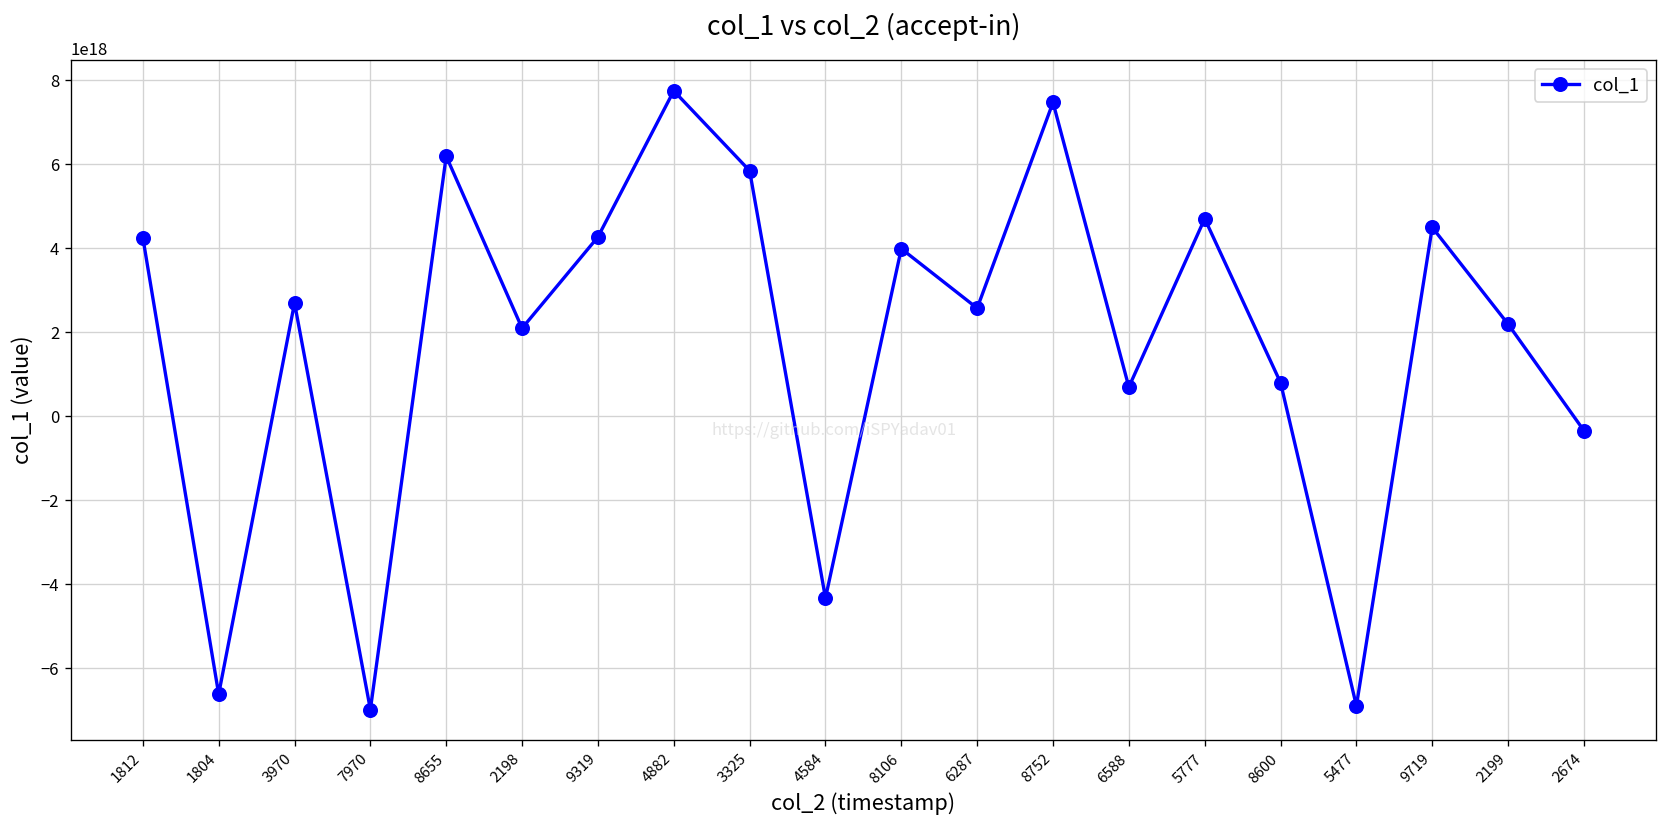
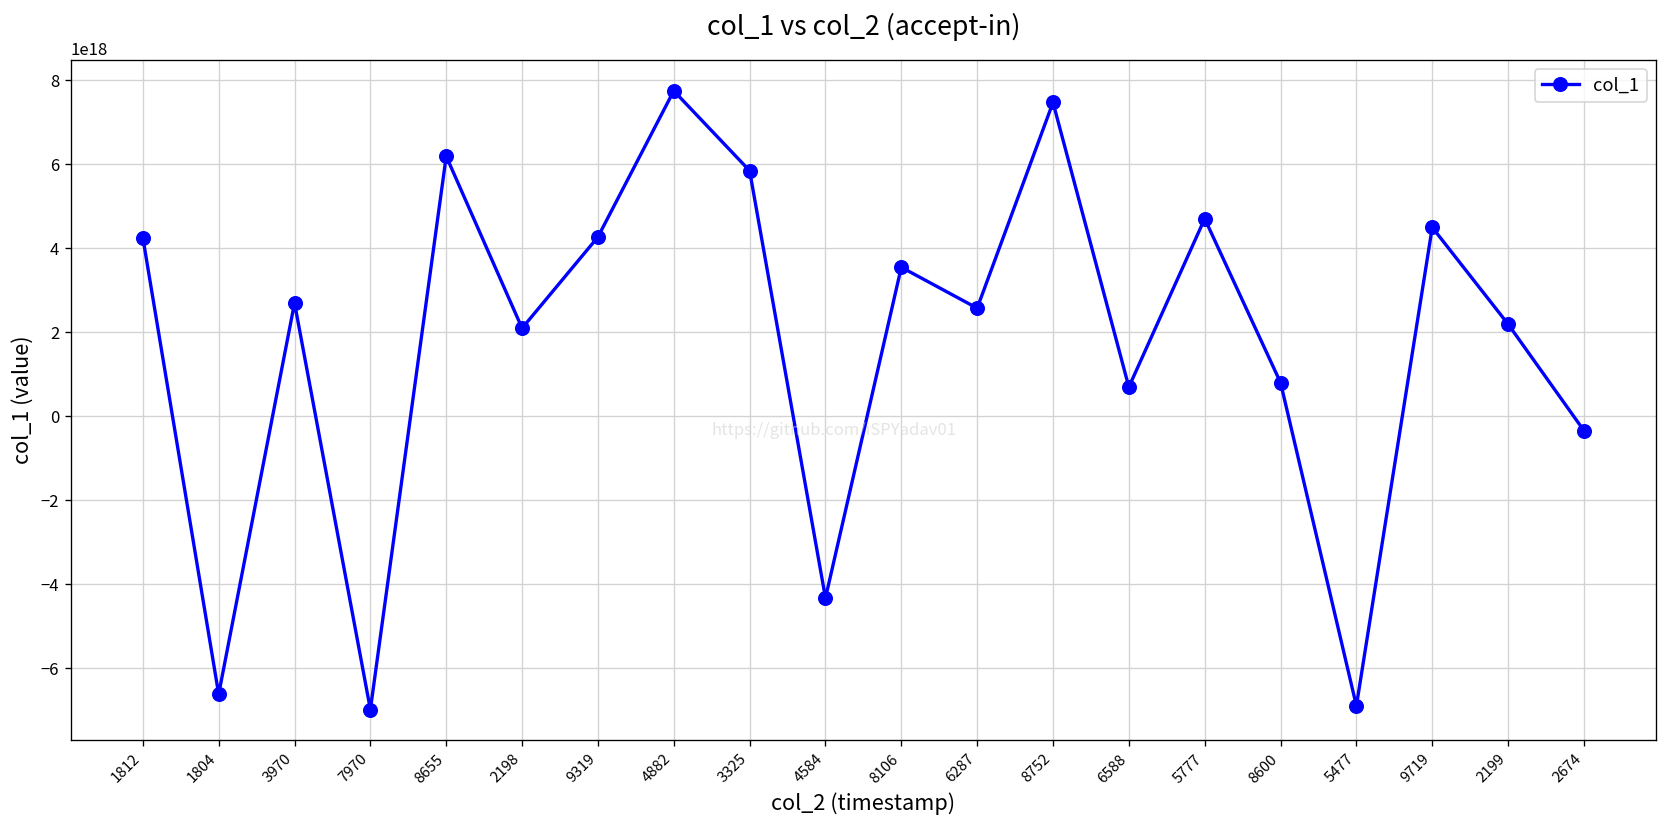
8106: 4000000000000000000 -> 3500000000000000000
